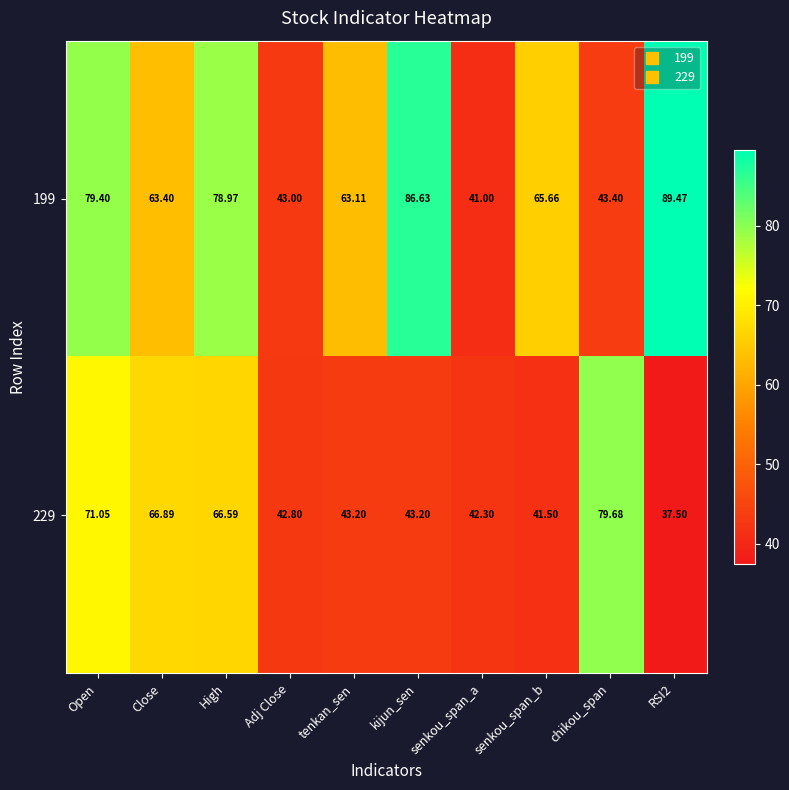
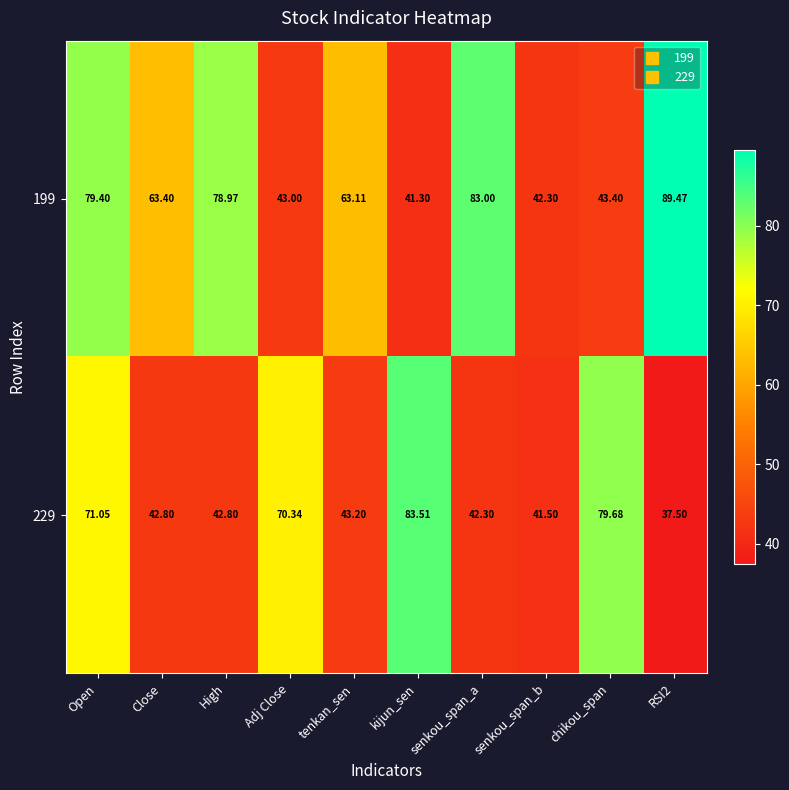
199, kijun_sen: 86.63 -> 41.30
199, senkou_span_a: 41.00 -> 83.00
199, senkou_span_b: 65.66 -> 42.30
229, Close: 66.89 -> 42.80
229, High: 66.59 -> 42.80
229, Adj Close: 42.80 -> 70.34
229, kijun_sen: 43.20 -> 83.51
